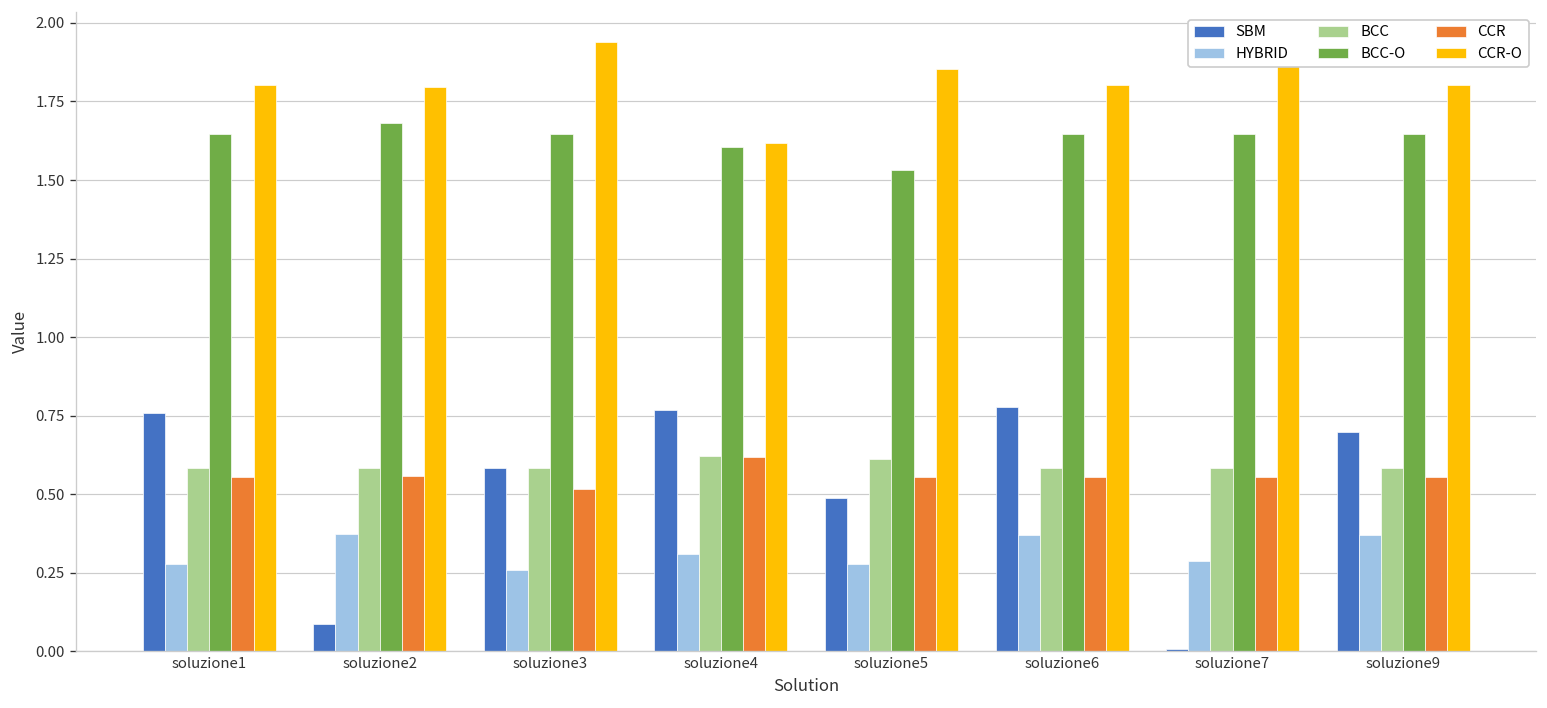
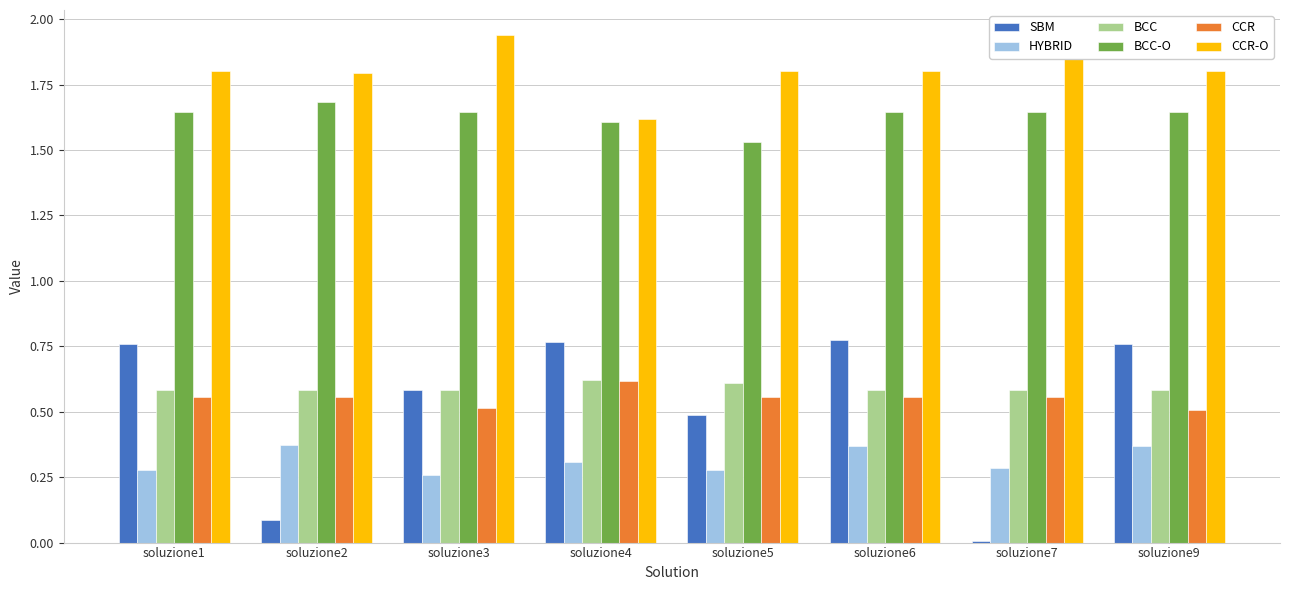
CCR-O, soluzione5: 1.85 -> 1.80
SBM, soluzione9: 0.70 -> 0.76
CCR, soluzione9: 0.55 -> 0.51
